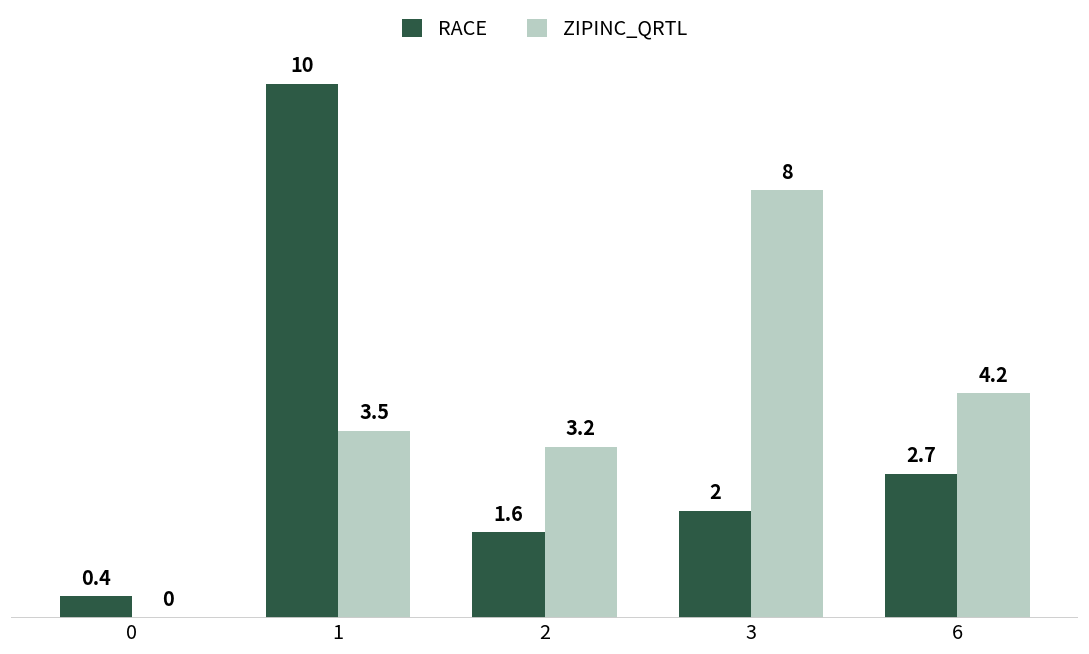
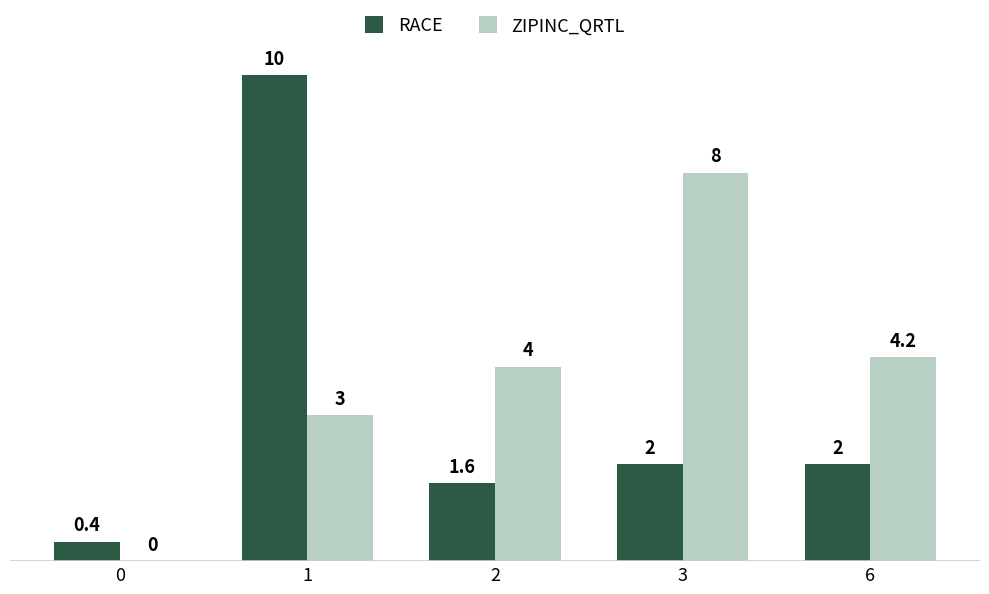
ZIPINC_QRTL, 1: 3.5 -> 3
ZIPINC_QRTL, 2: 3.2 -> 4
RACE, 6: 2.7 -> 2
